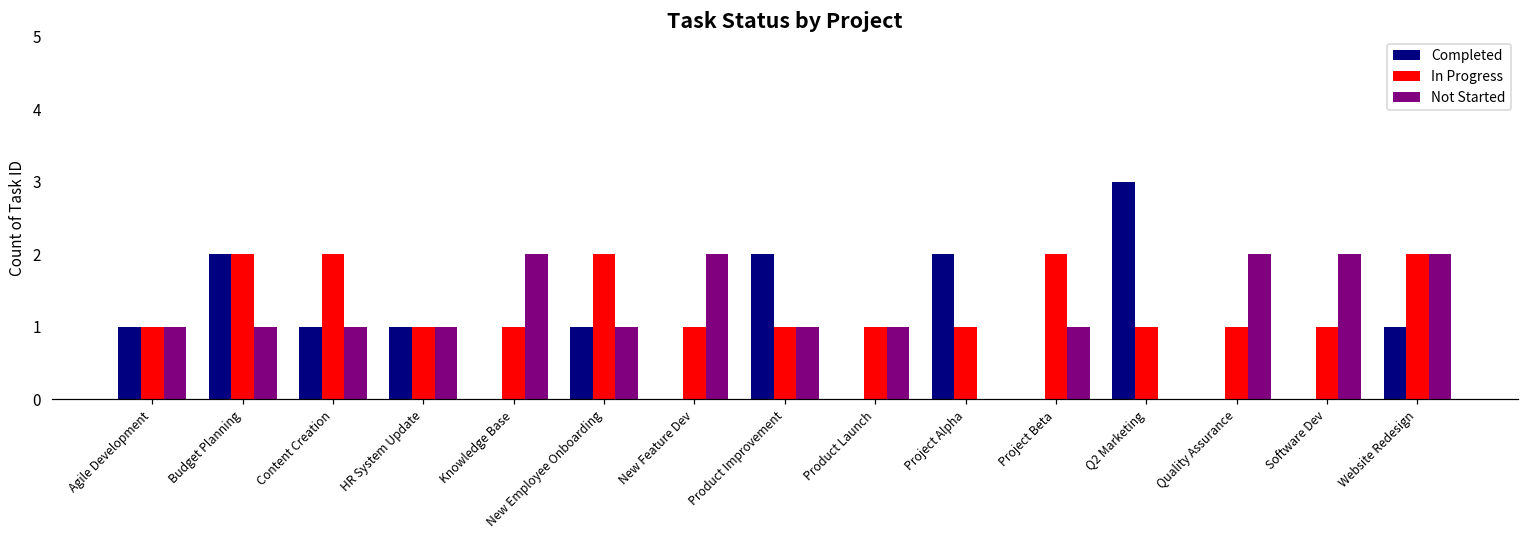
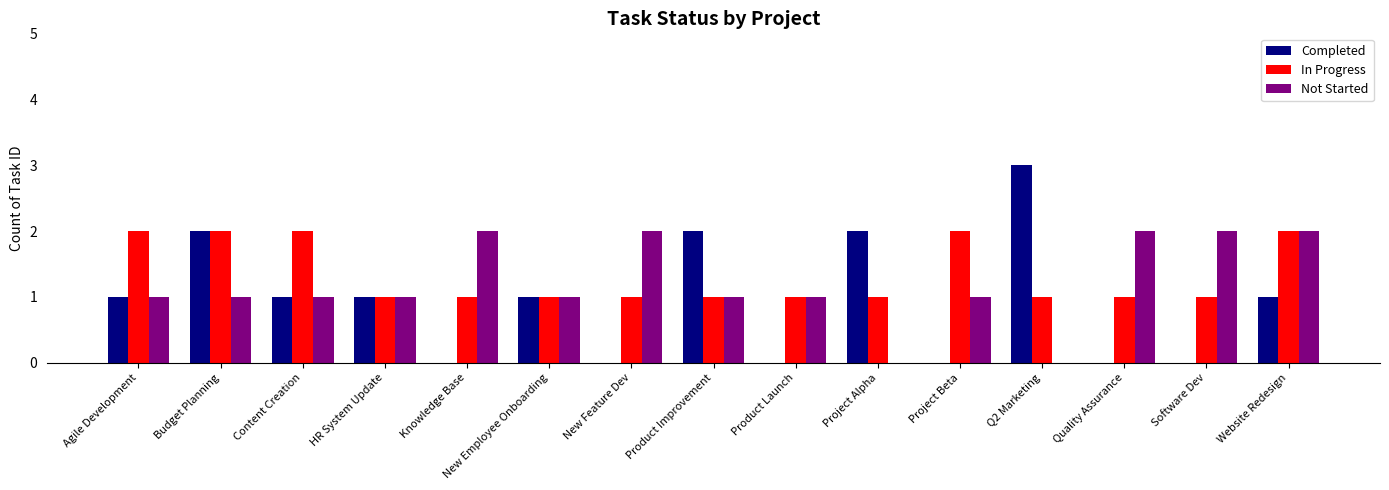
In Progress, Agile Development: 1 -> 2
In Progress, New Employee Onboarding: 2 -> 1
